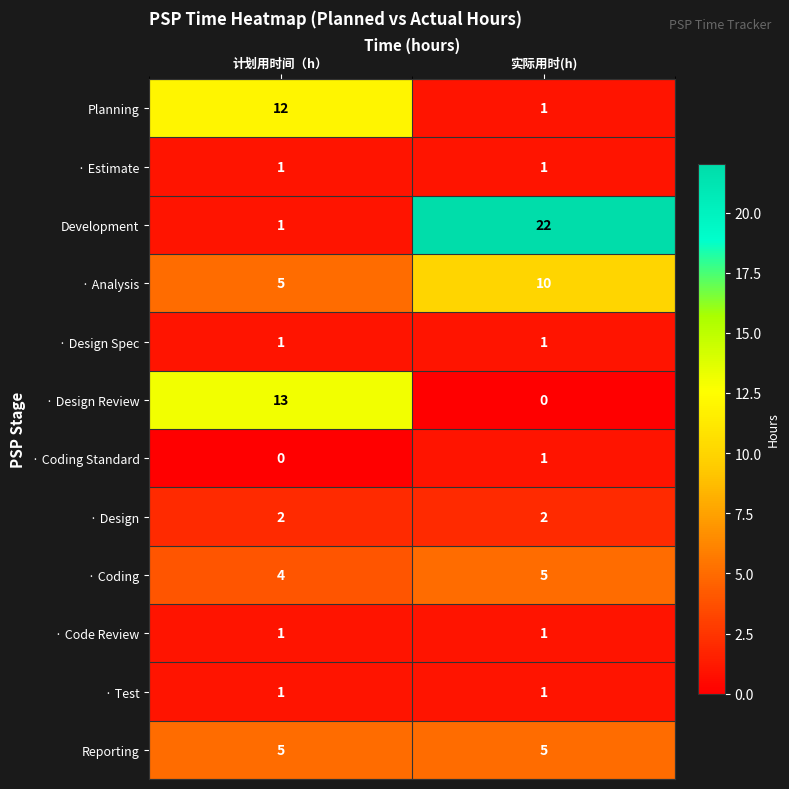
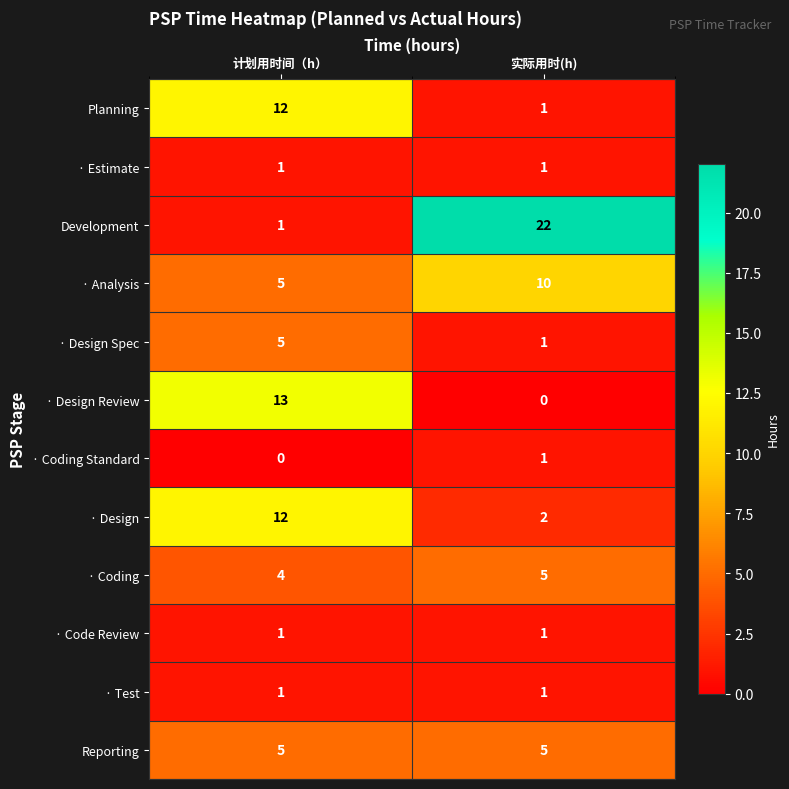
· Design Spec, 计划用时间（h）: 1 -> 5
· Design, 计划用时间（h）: 2 -> 12
